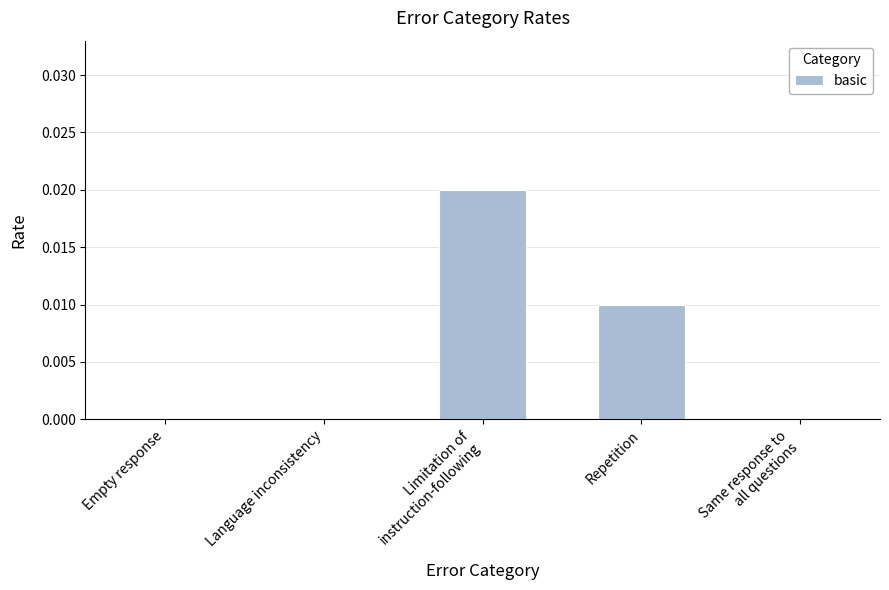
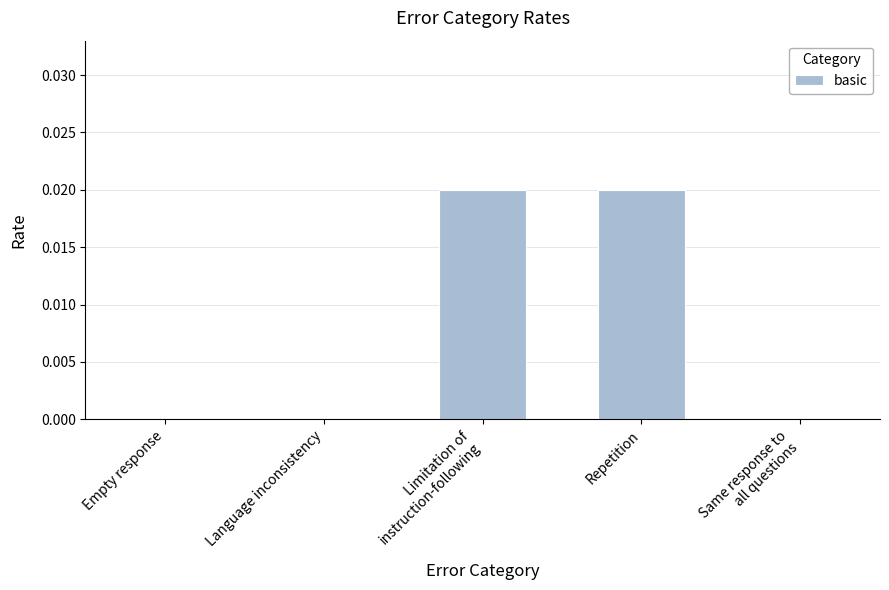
Repetition: 0.01 -> 0.02
